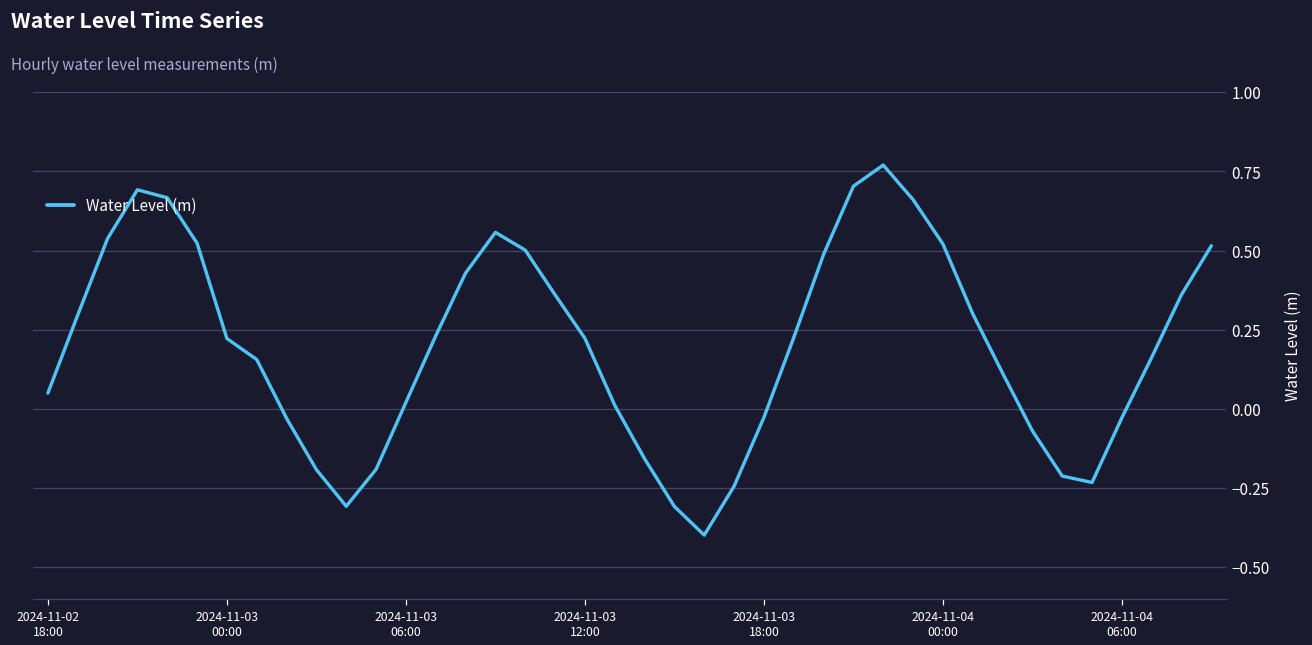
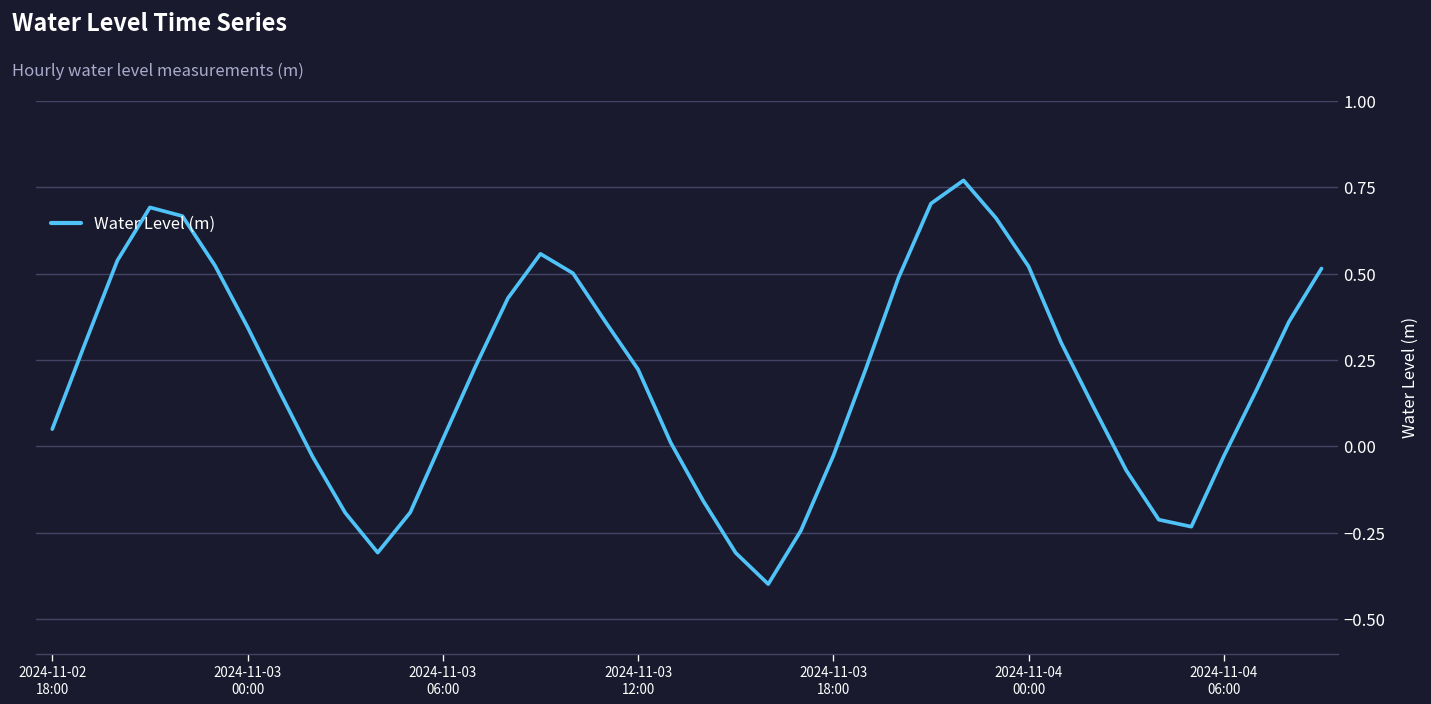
2024-11-03 00:00: 0.22 -> 0.35
